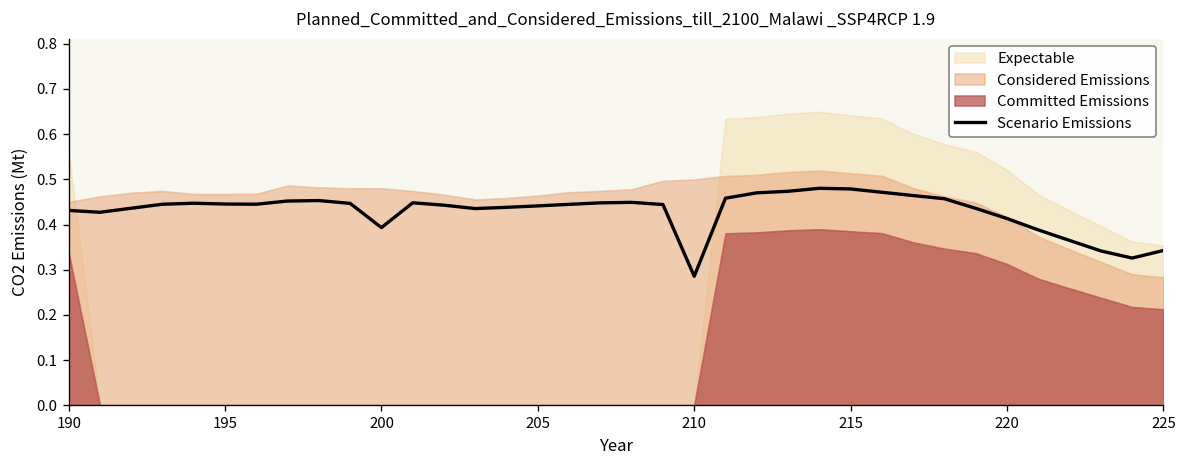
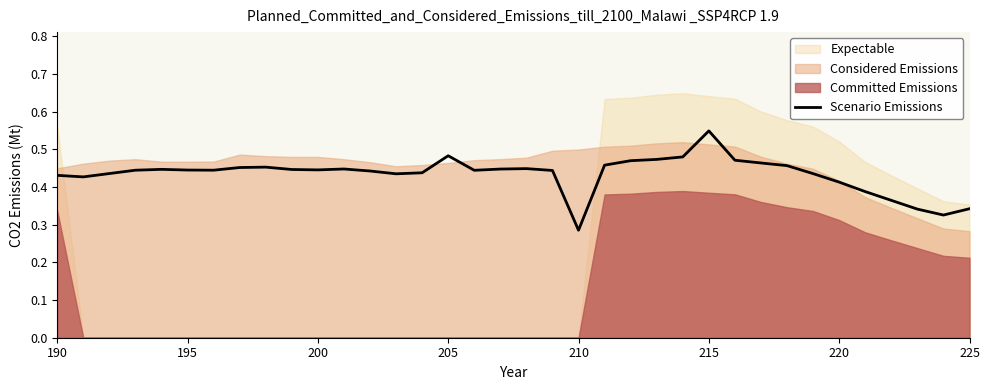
Scenario Emissions, 200: 0.39 -> 0.45
Scenario Emissions, 205: 0.44 -> 0.48
Scenario Emissions, 215: 0.48 -> 0.55
